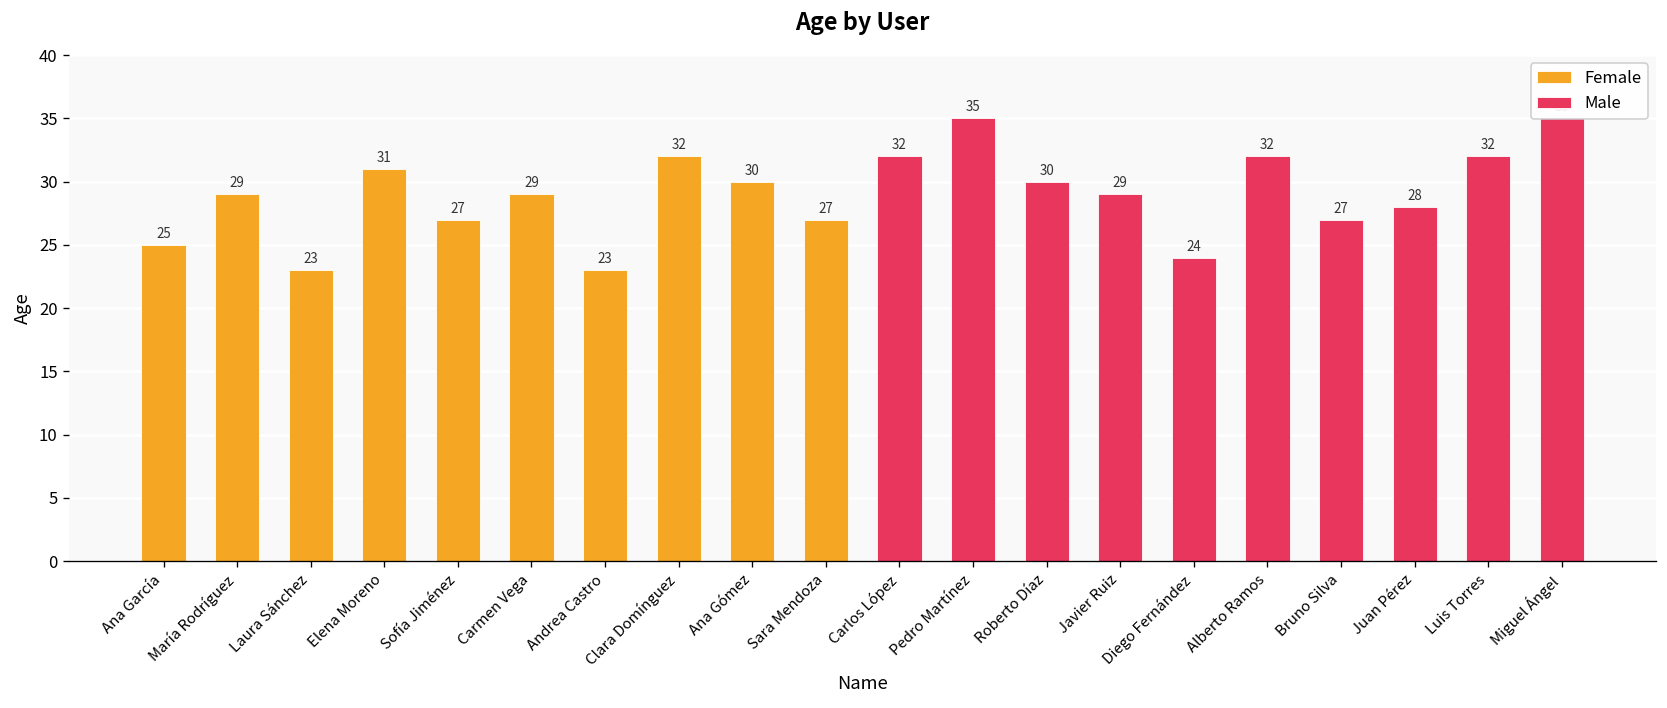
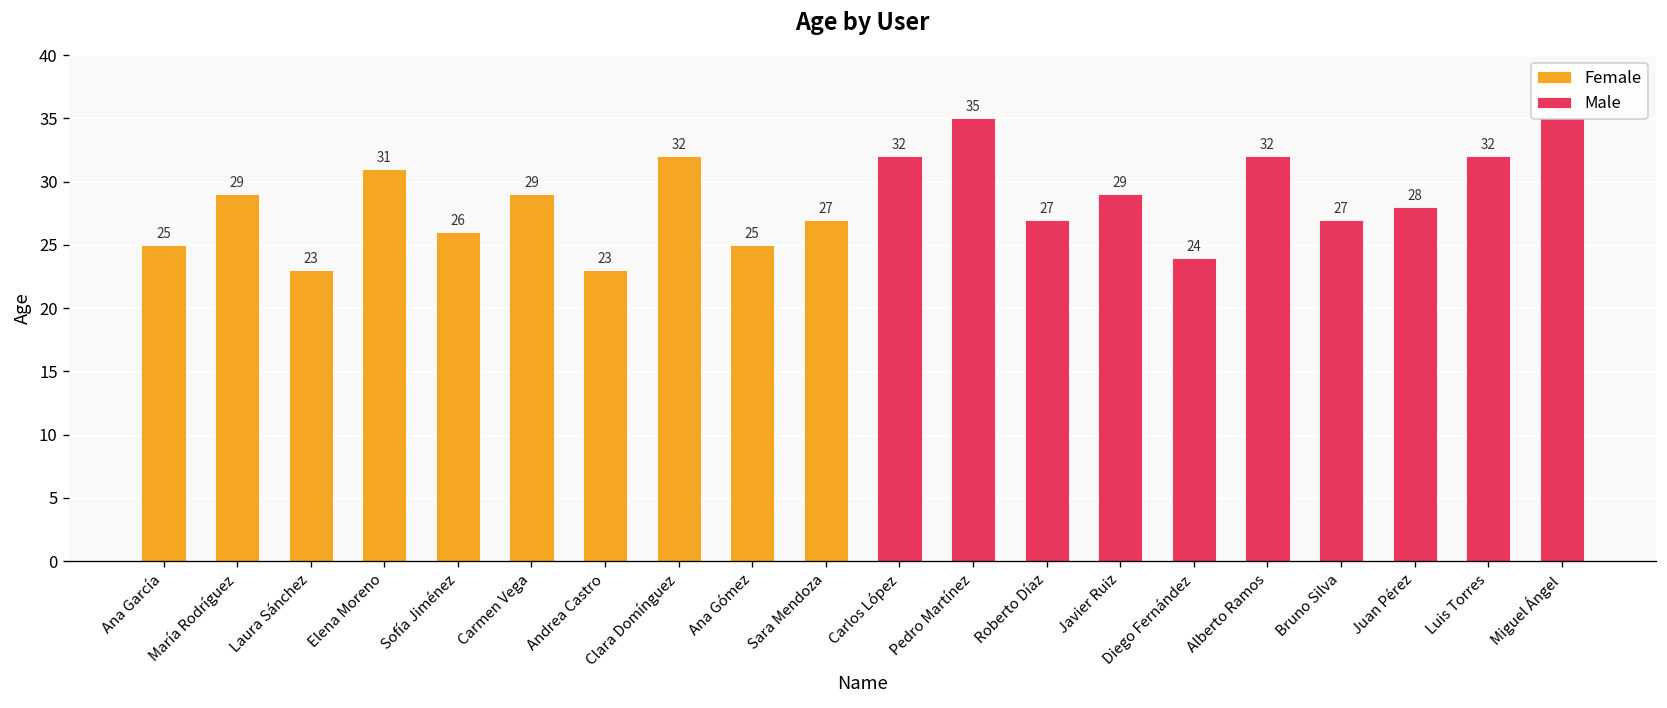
Female, Sofía Jiménez: 27 -> 26
Female, Ana Gómez: 30 -> 25
Male, Roberto Díaz: 30 -> 27
